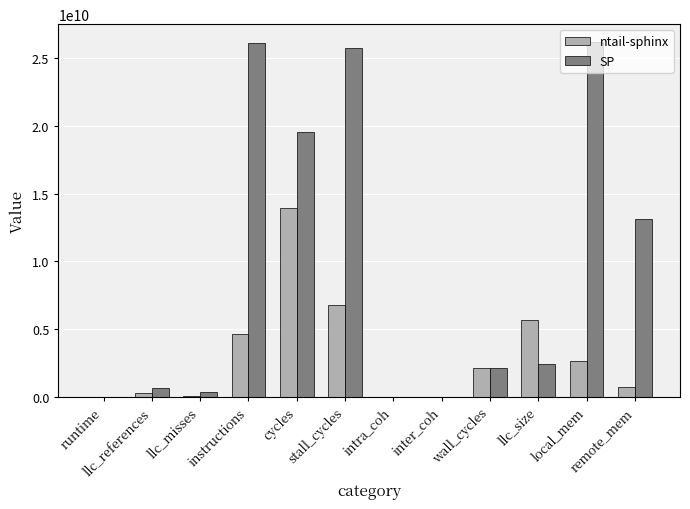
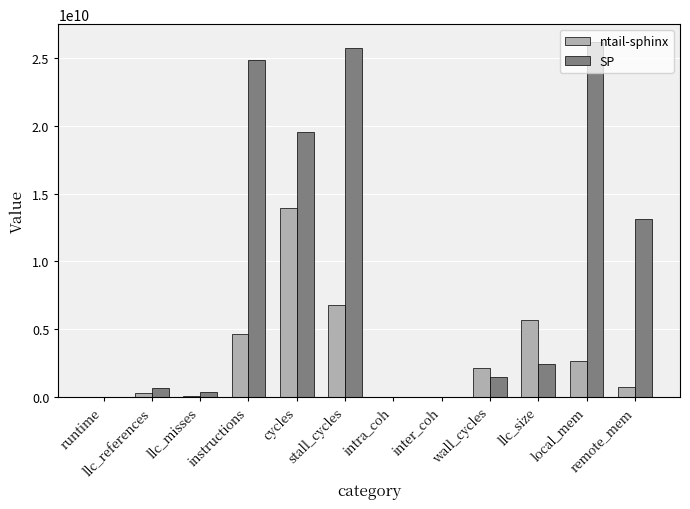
SP, instructions: 26100000000 -> 24800000000
SP, wall_cycles: 2100000000 -> 1400000000
